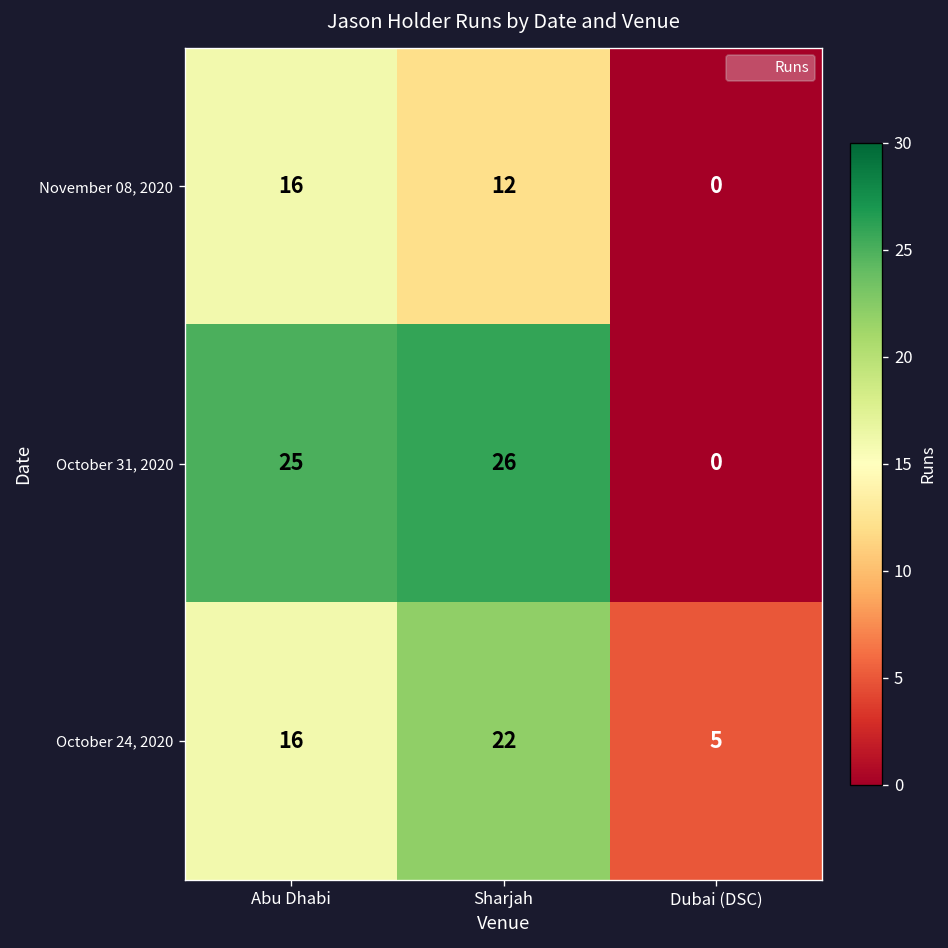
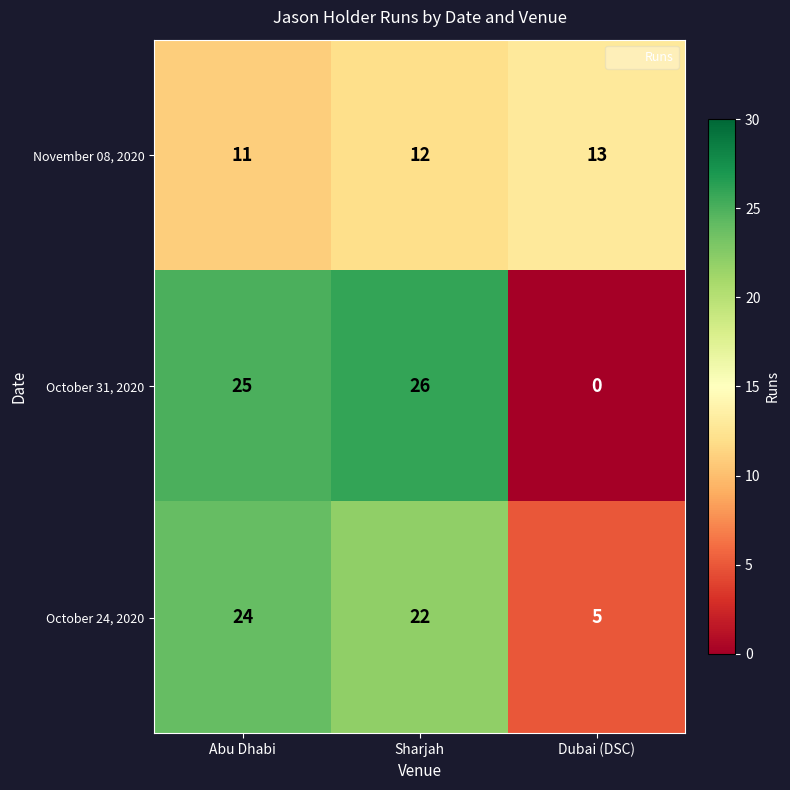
November 08, 2020, Abu Dhabi: 16 -> 11
November 08, 2020, Dubai (DSC): 0 -> 13
October 24, 2020, Abu Dhabi: 16 -> 24
